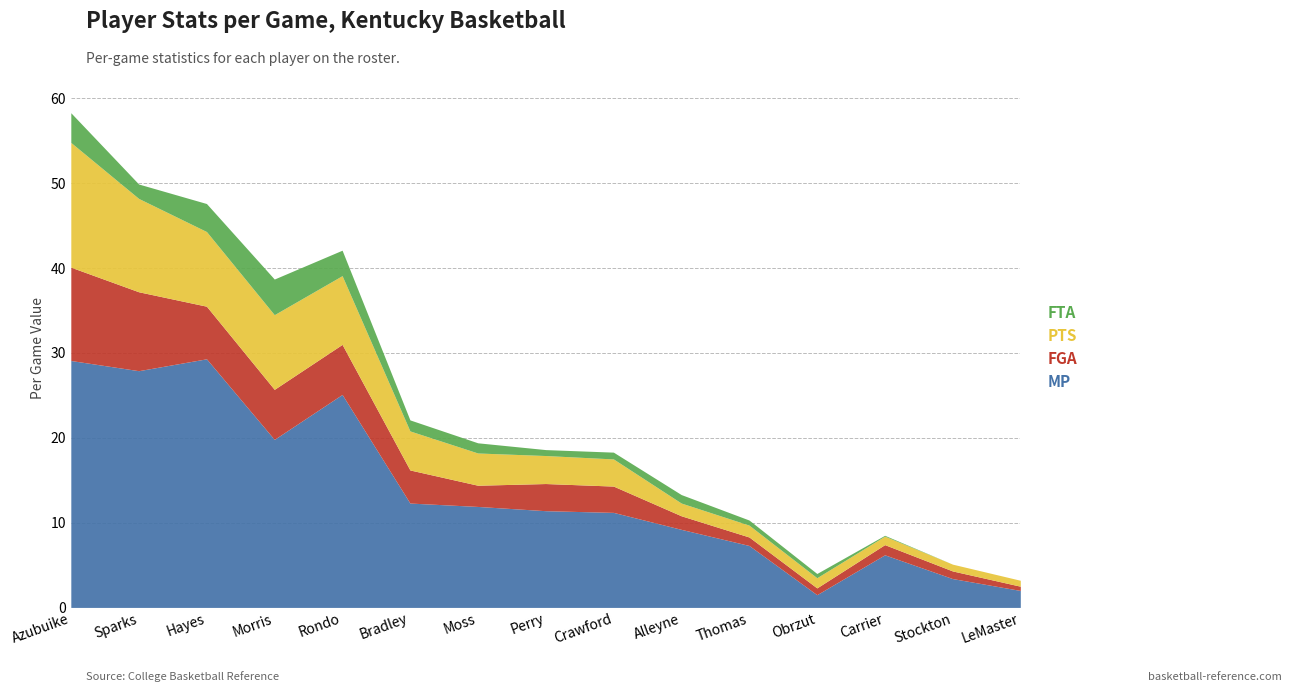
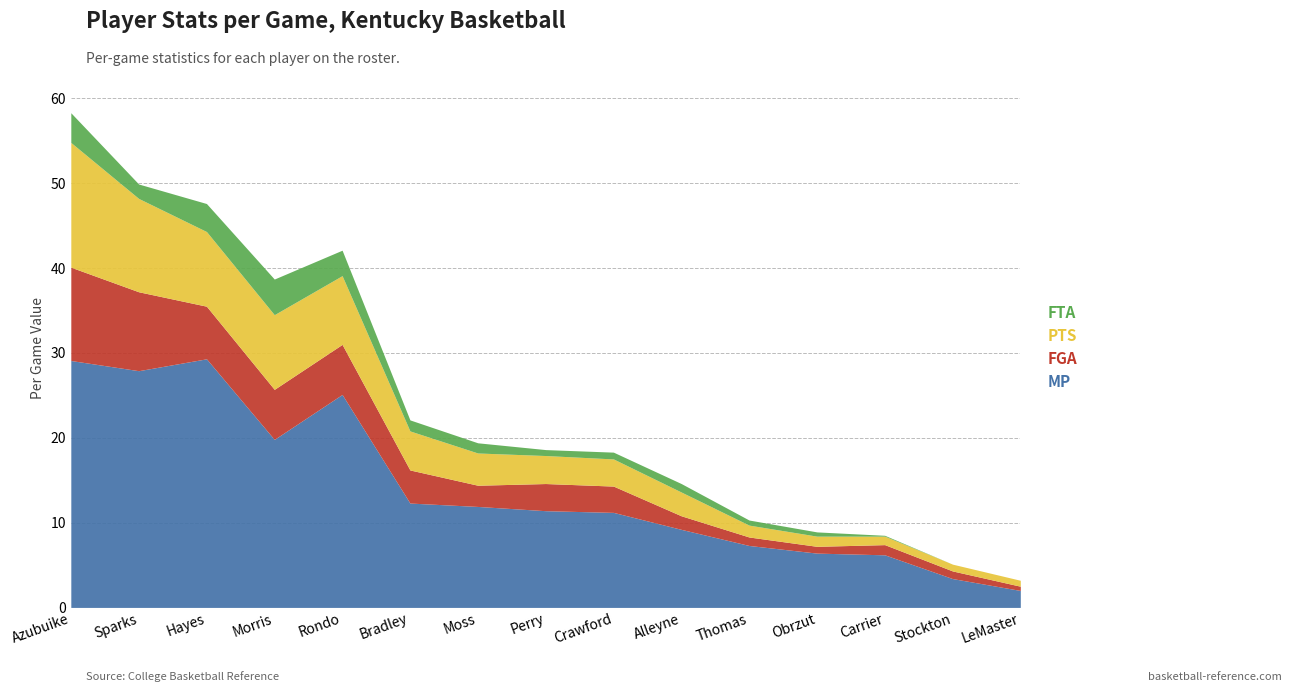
PTS, Alleyne: 2 -> 3
MP, Obrzut: 2 -> 6
